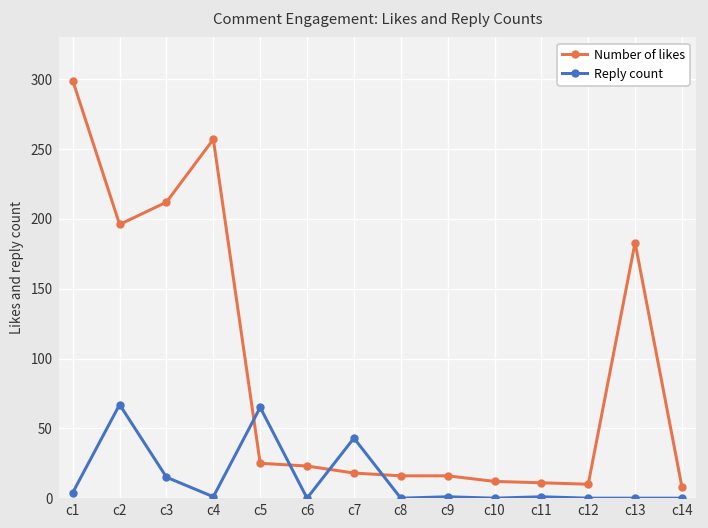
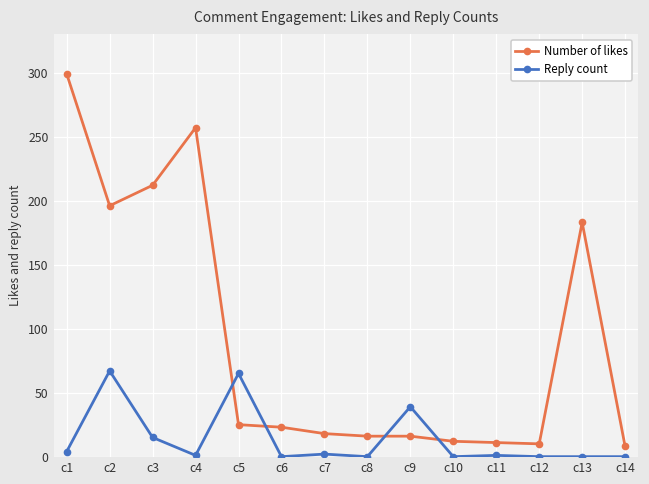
Reply count, c7: 43 -> 2
Reply count, c9: 1 -> 39
